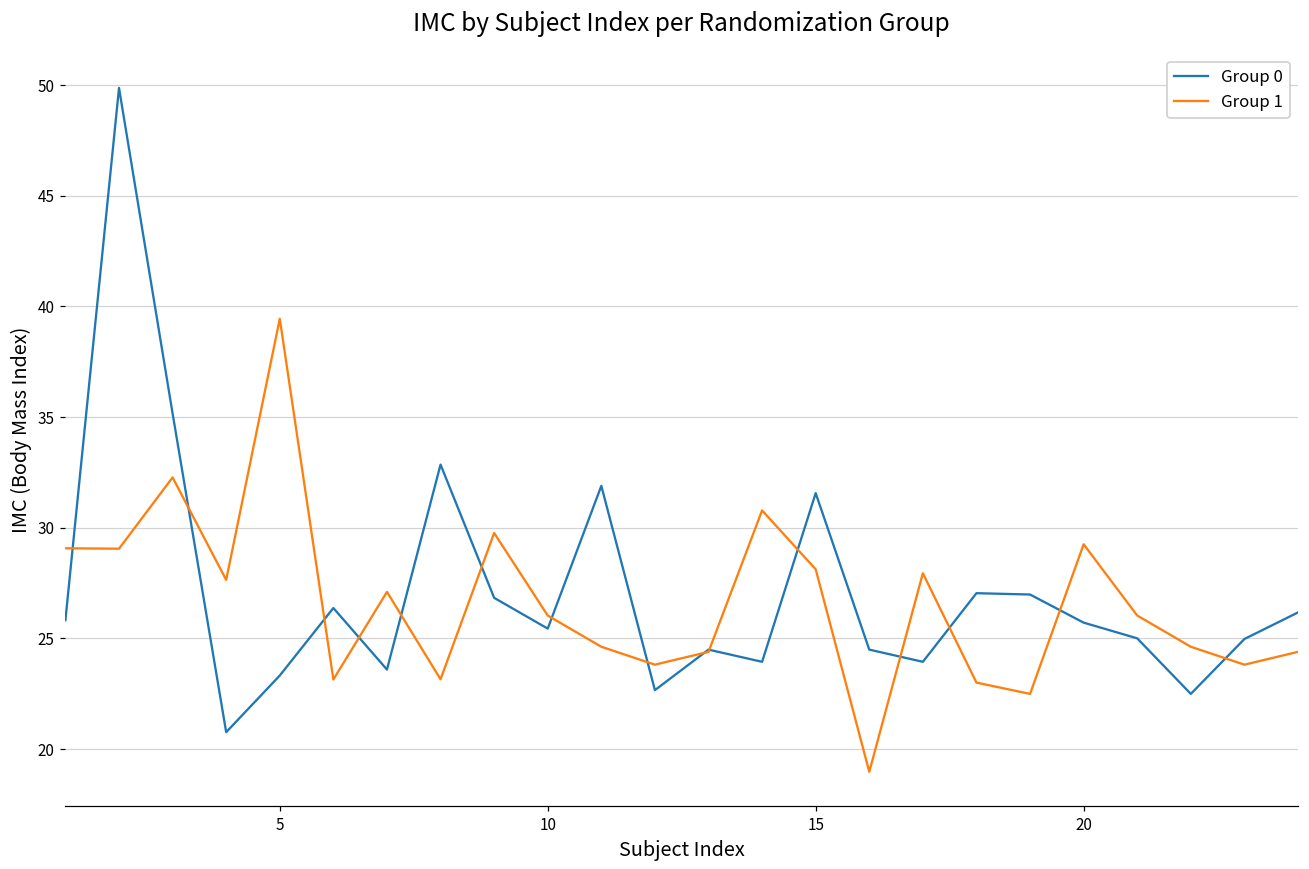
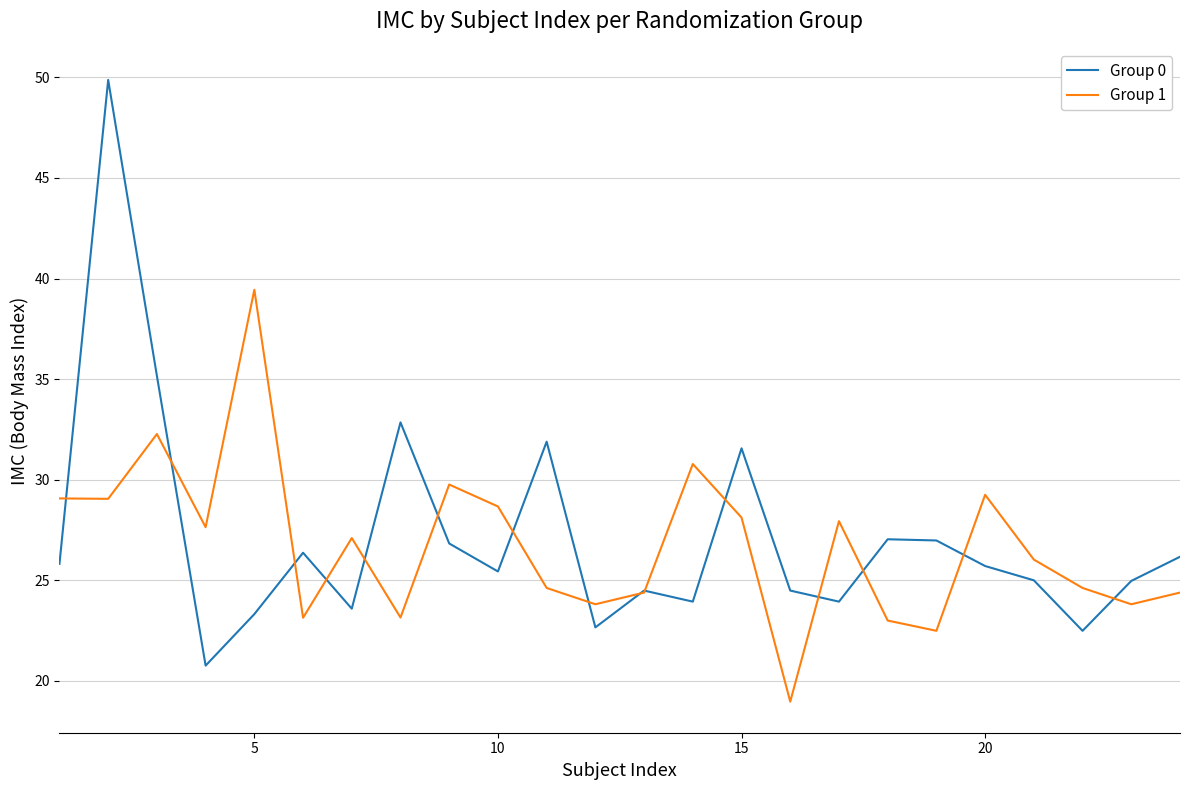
Group 1, 10: 26.0 -> 28.7
